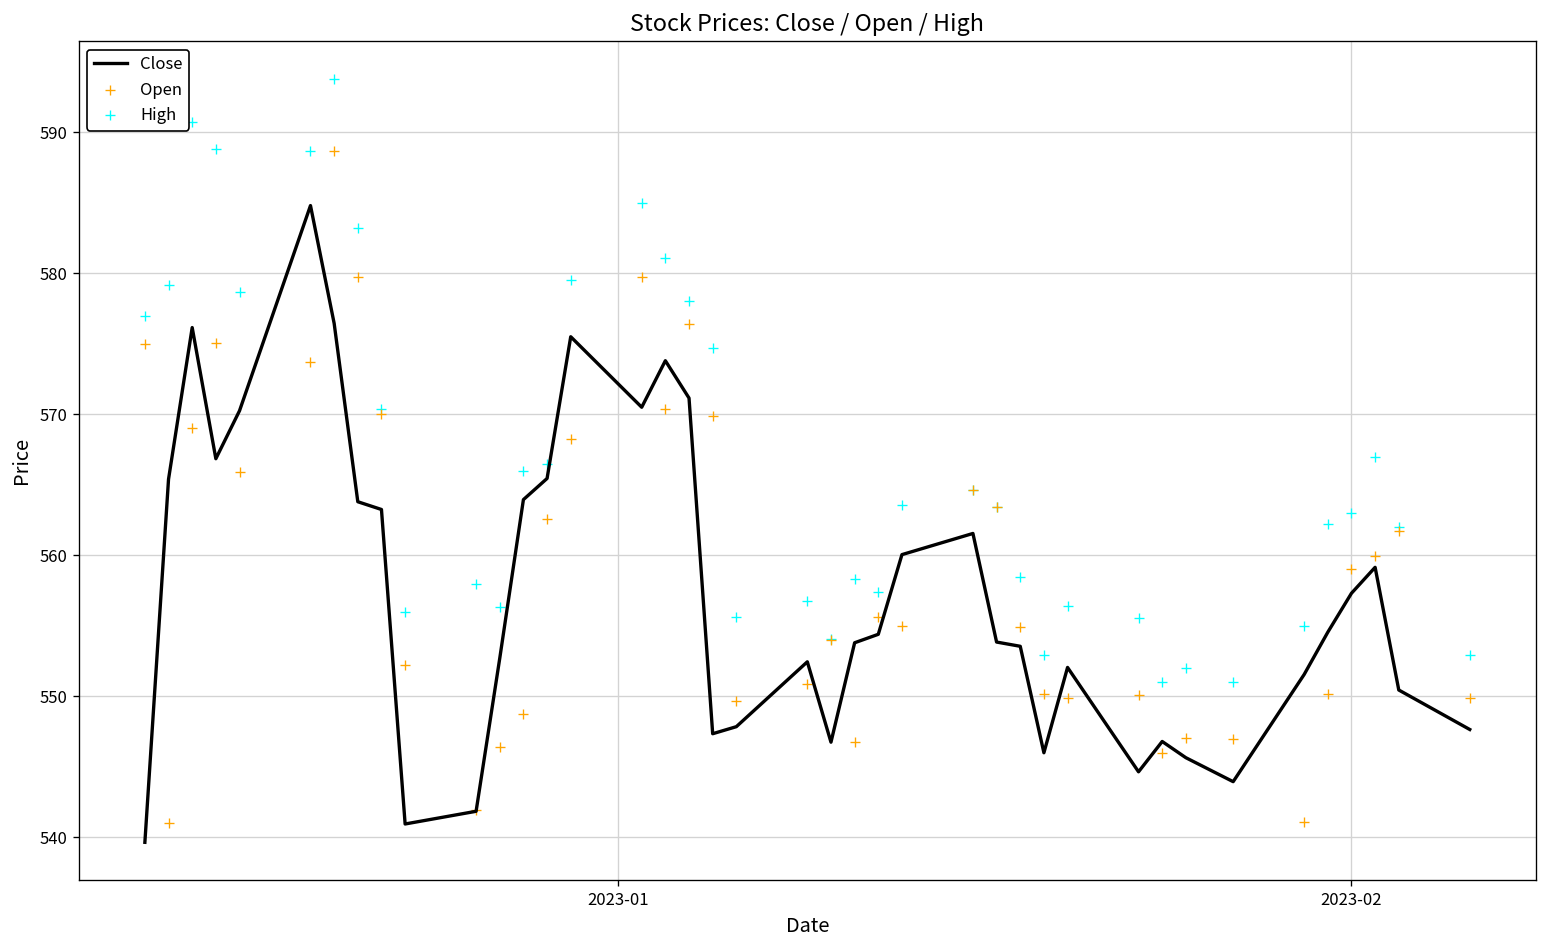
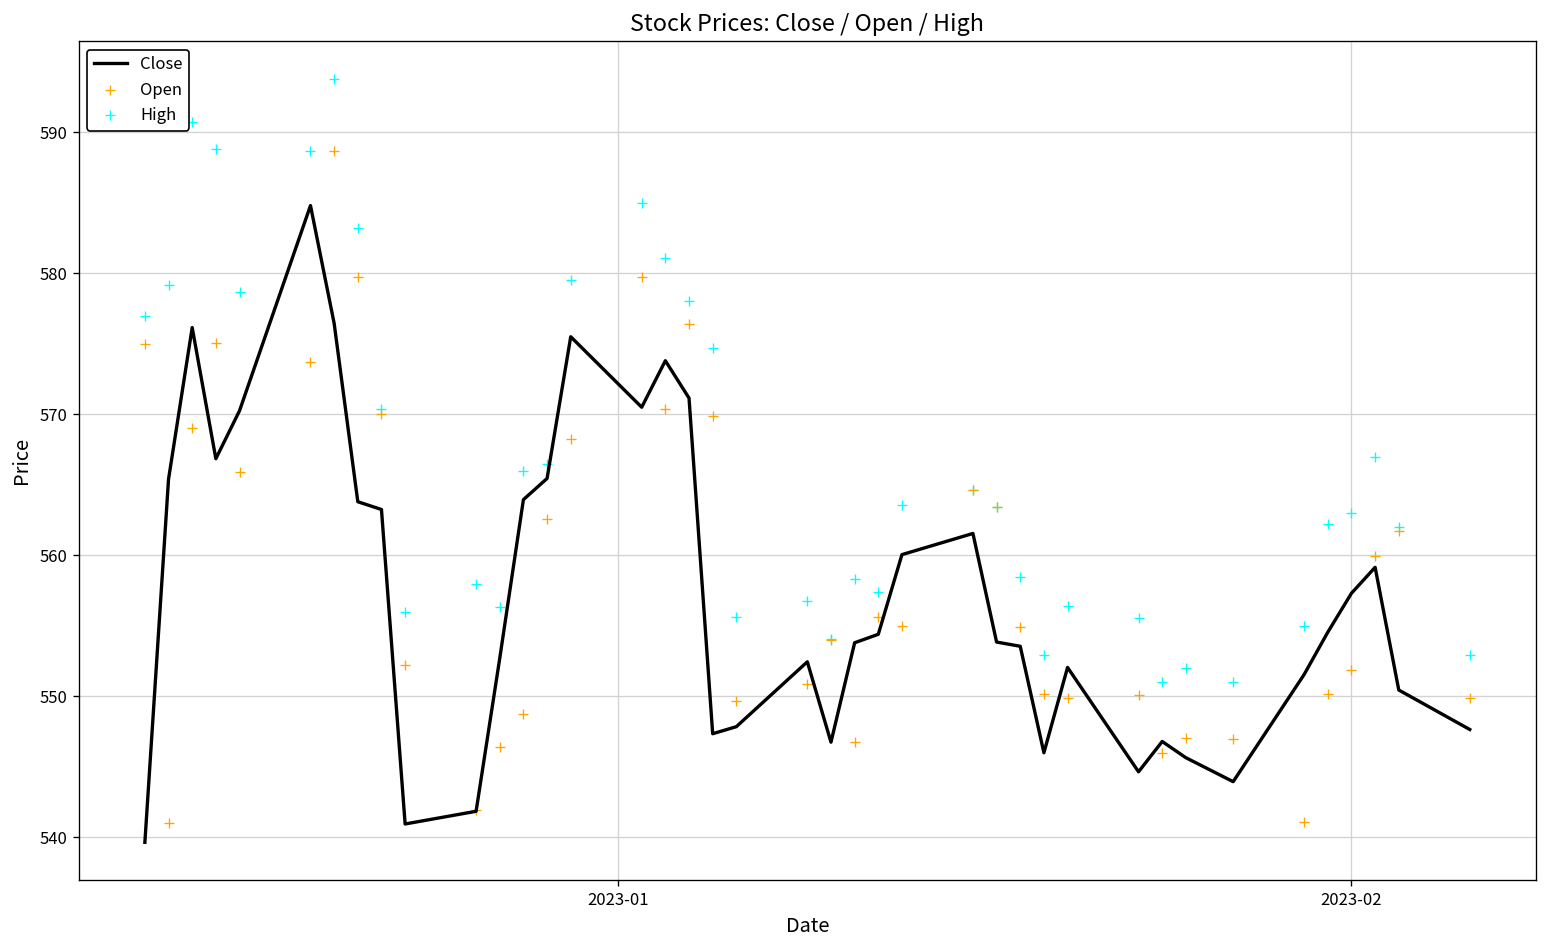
Open, 2023-02: 559.0 -> 551.9
